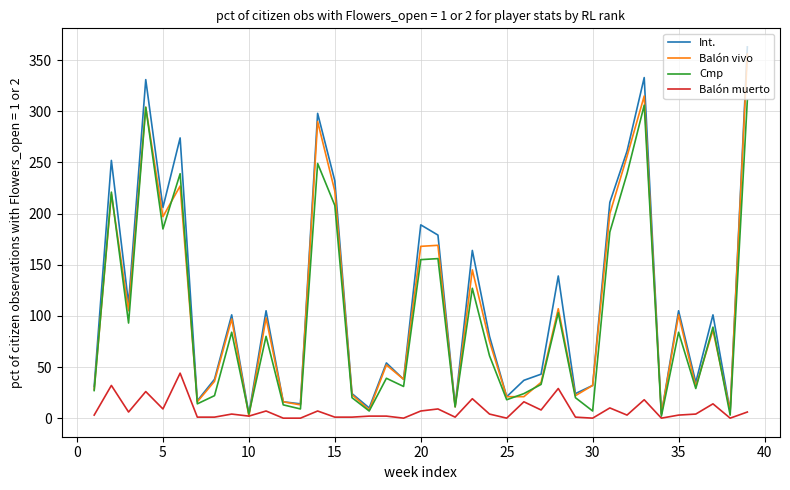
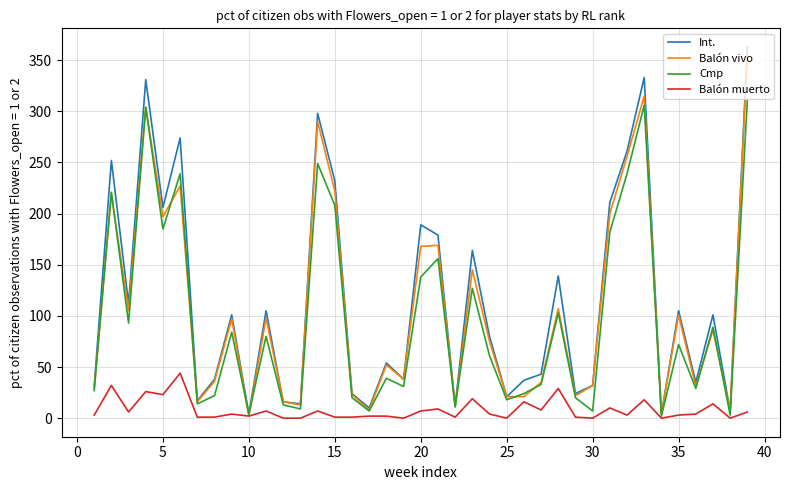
Balón muerto, 5: 9 -> 23
Cmp, 20: 155 -> 138
Cmp, 35: 84 -> 72
